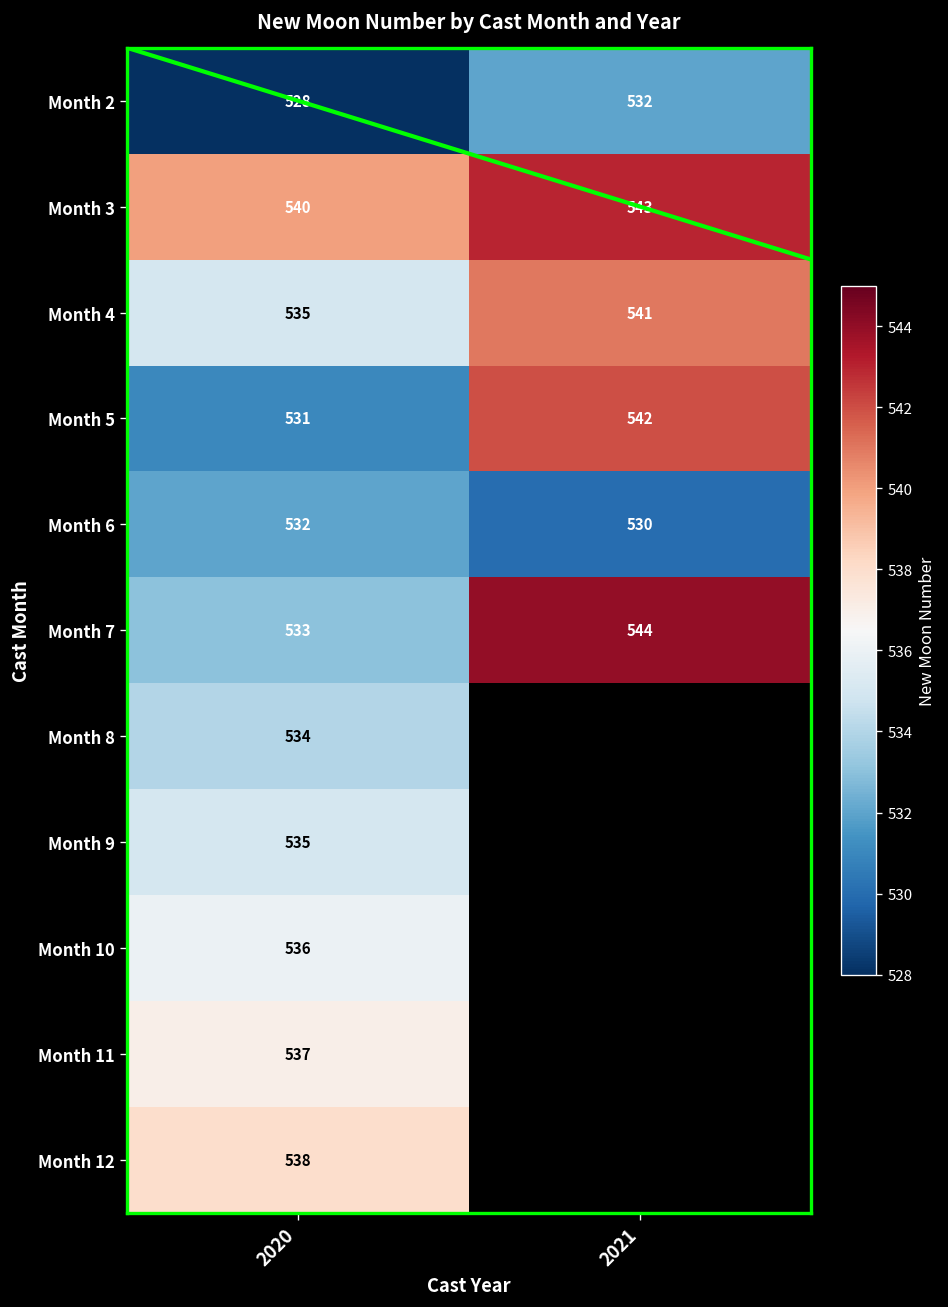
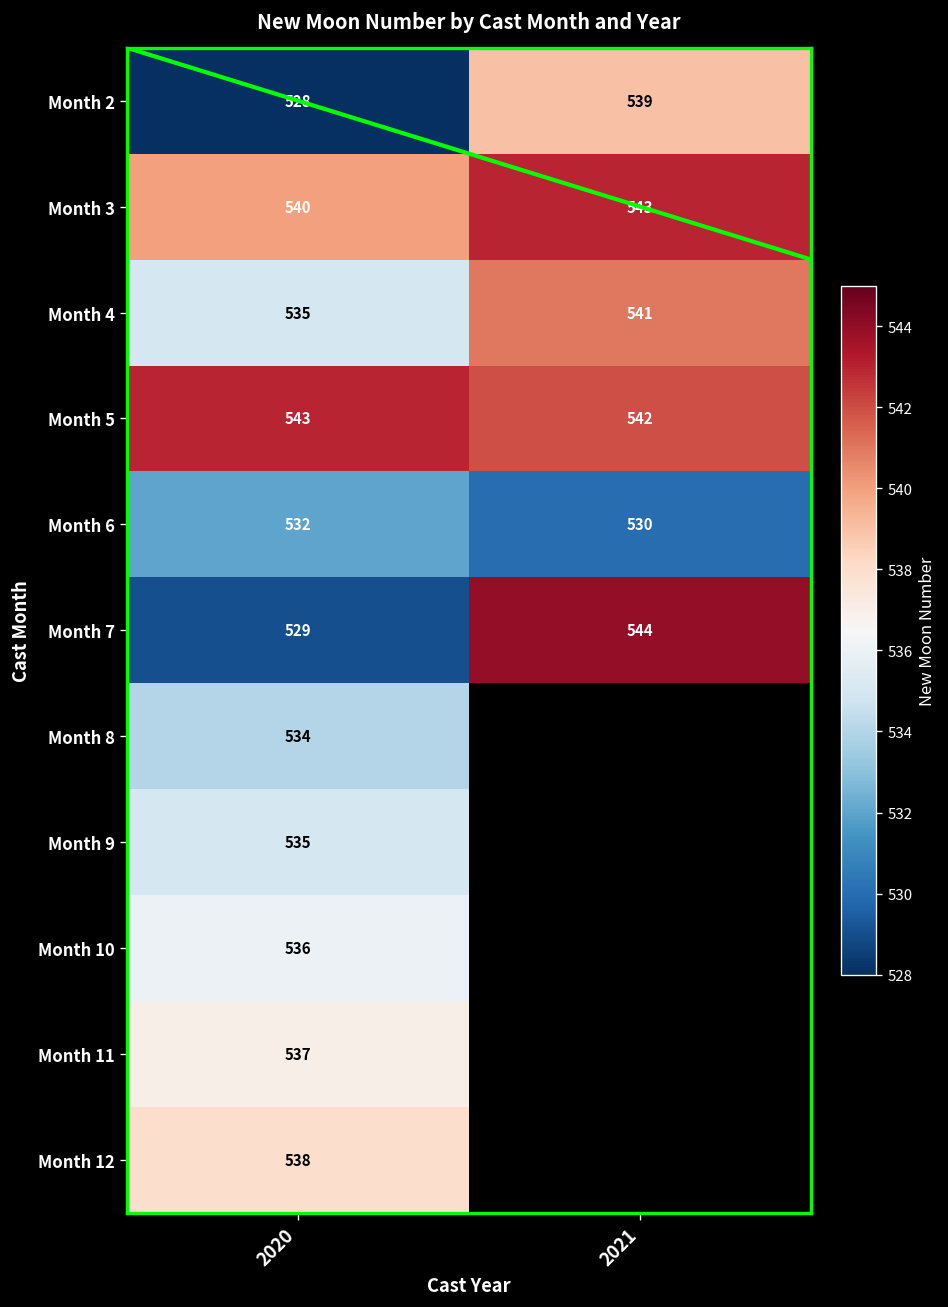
Month 2, 2021: 532 -> 539
Month 5, 2020: 531 -> 543
Month 7, 2020: 533 -> 529
